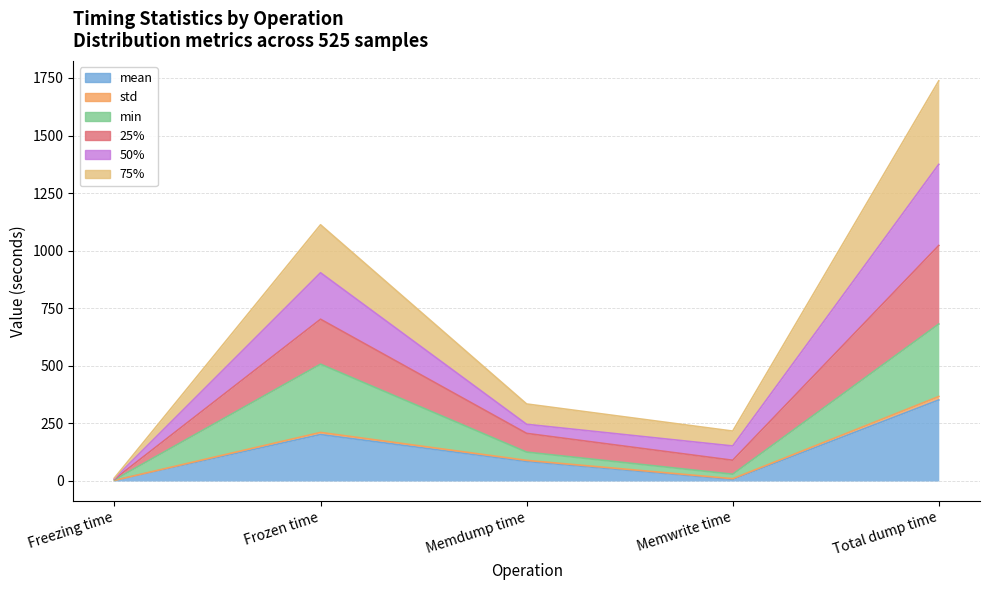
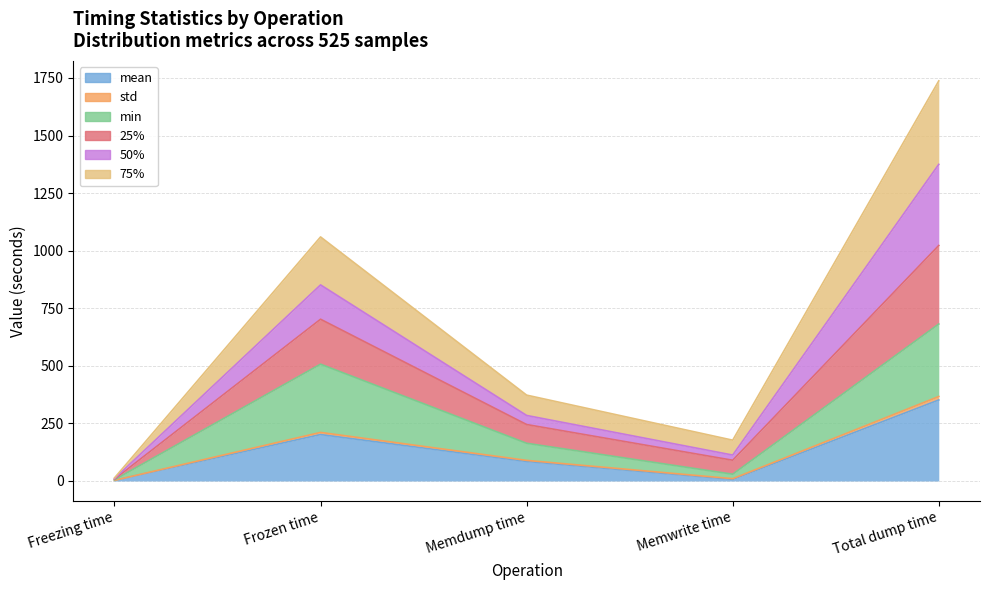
50%, Frozen time: 200 -> 150
min, Memdump time: 40 -> 70
50%, Memwrite time: 60 -> 20
